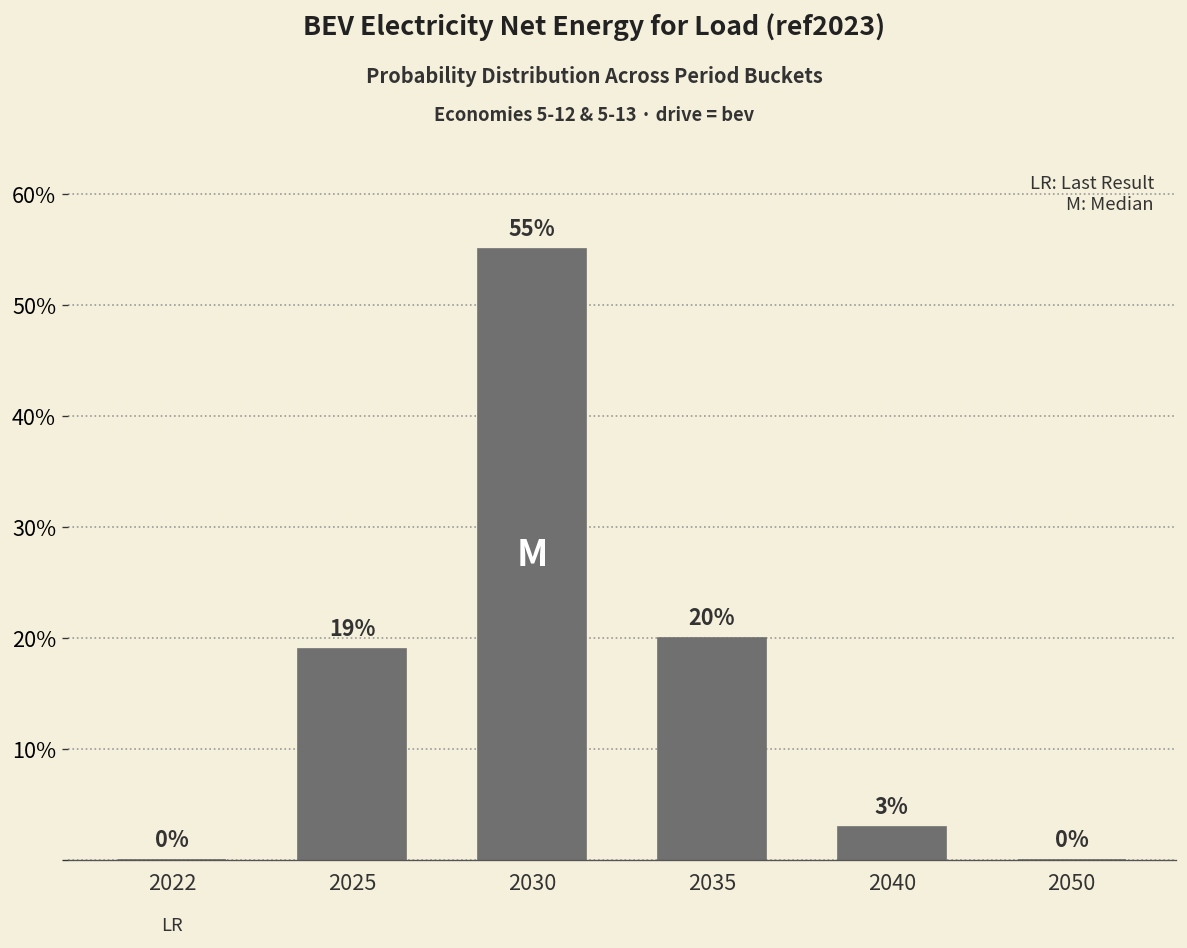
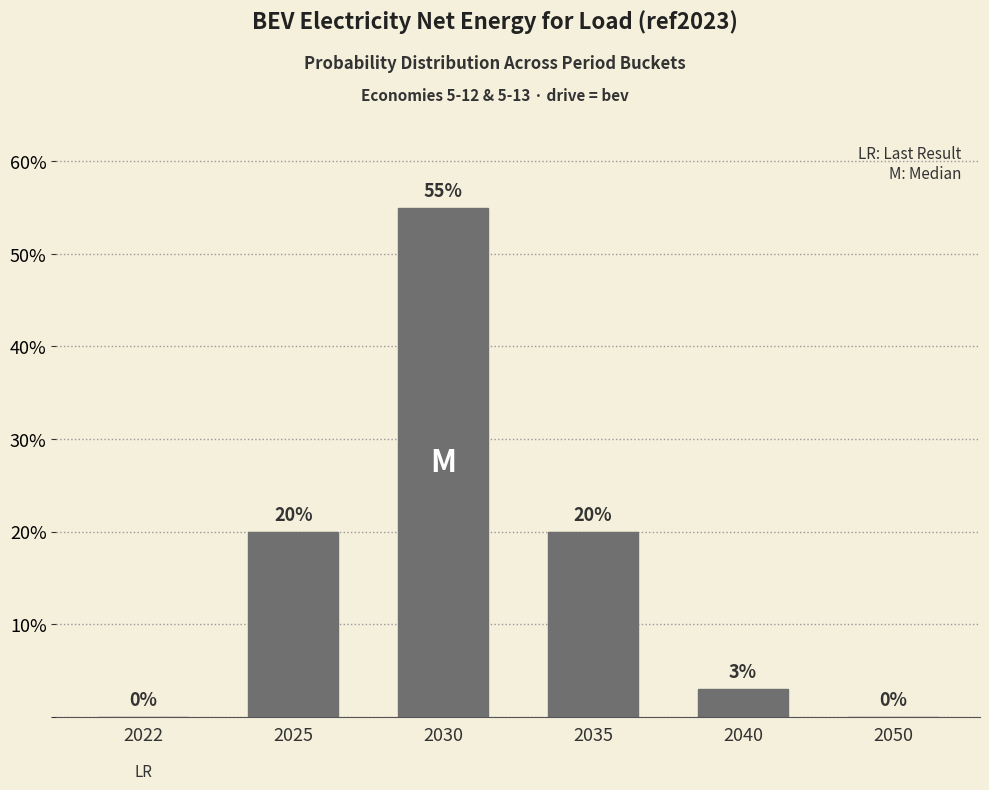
2025: 19% -> 20%
